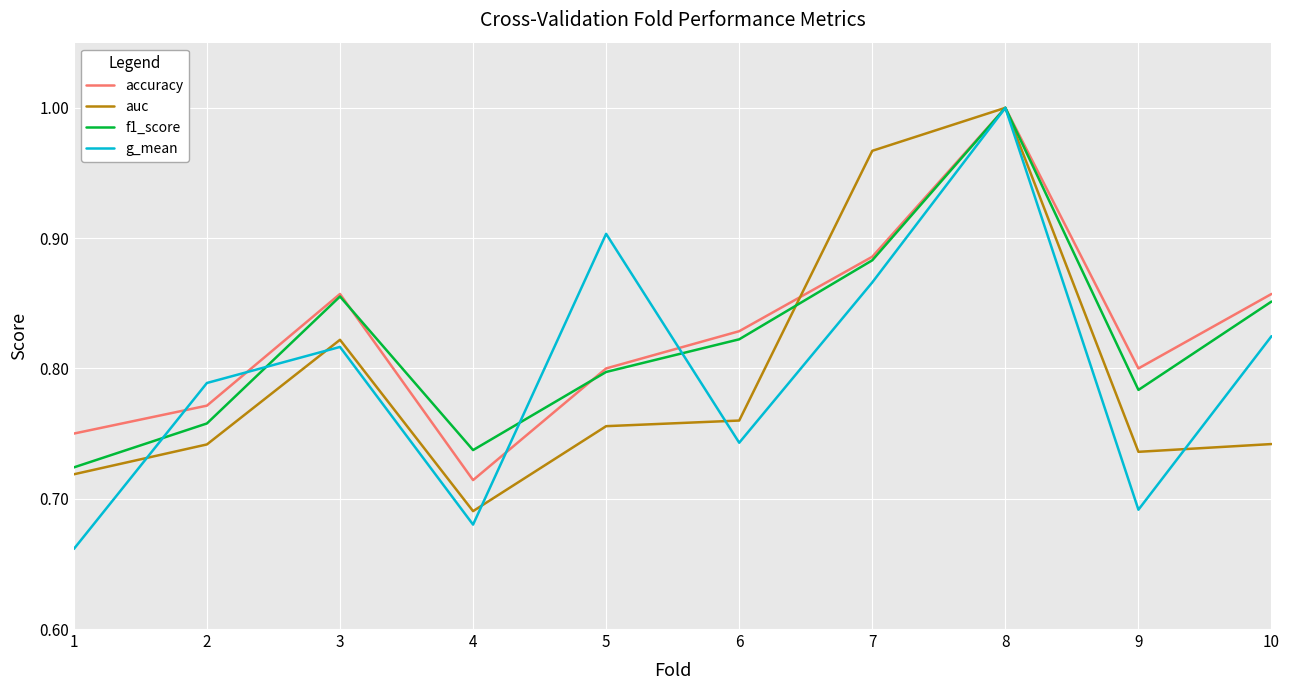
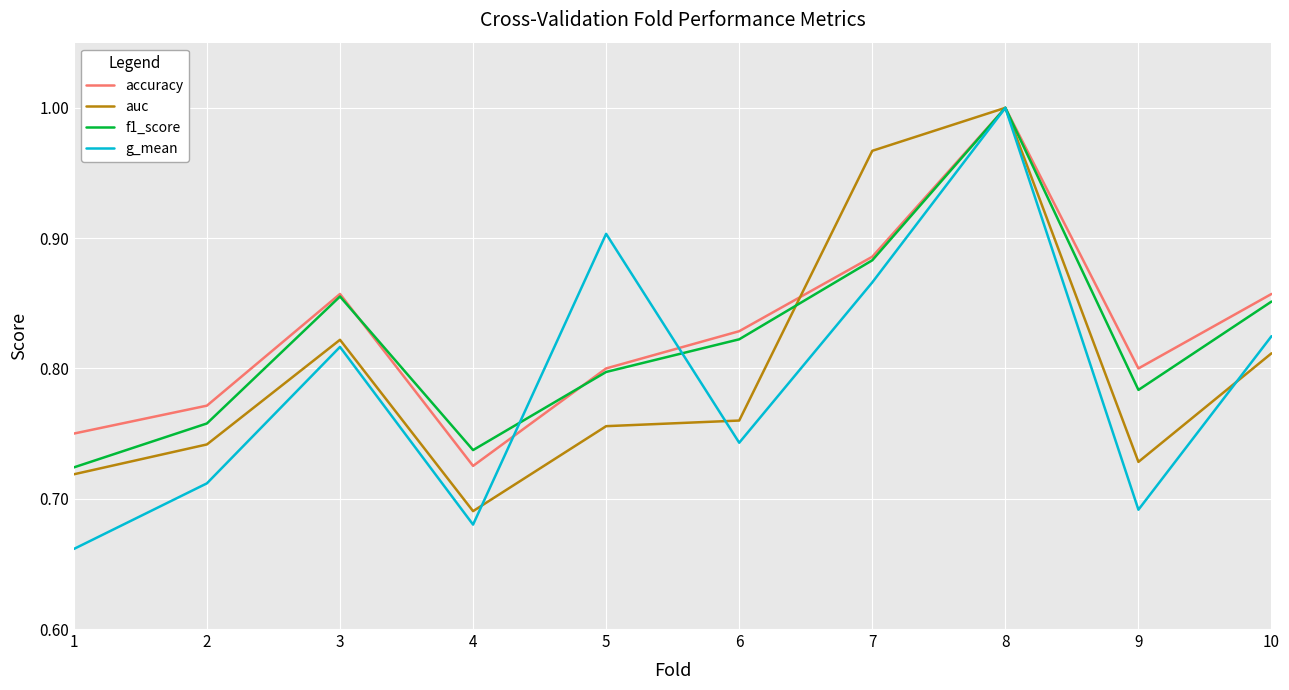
g_mean, 2: 0.789 -> 0.712
accuracy, 4: 0.714 -> 0.725
auc, 9: 0.736 -> 0.728
auc, 10: 0.742 -> 0.812
